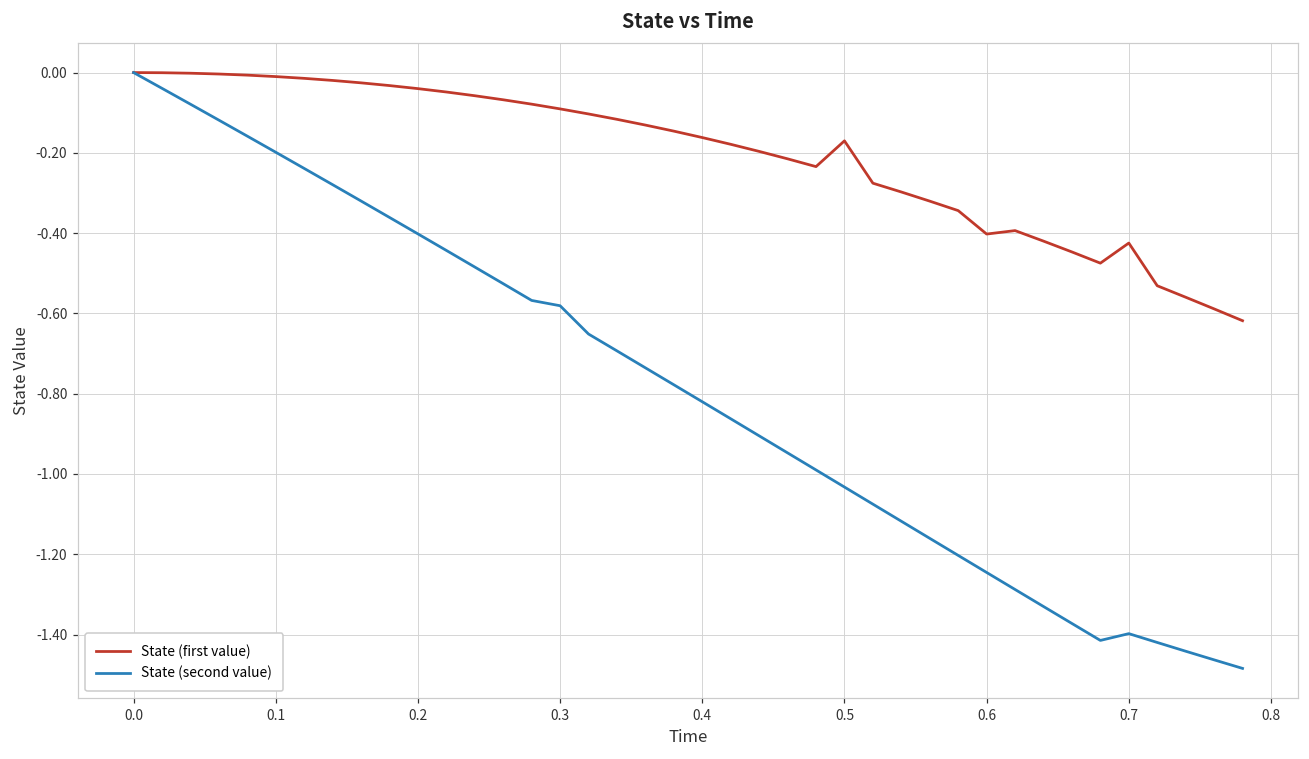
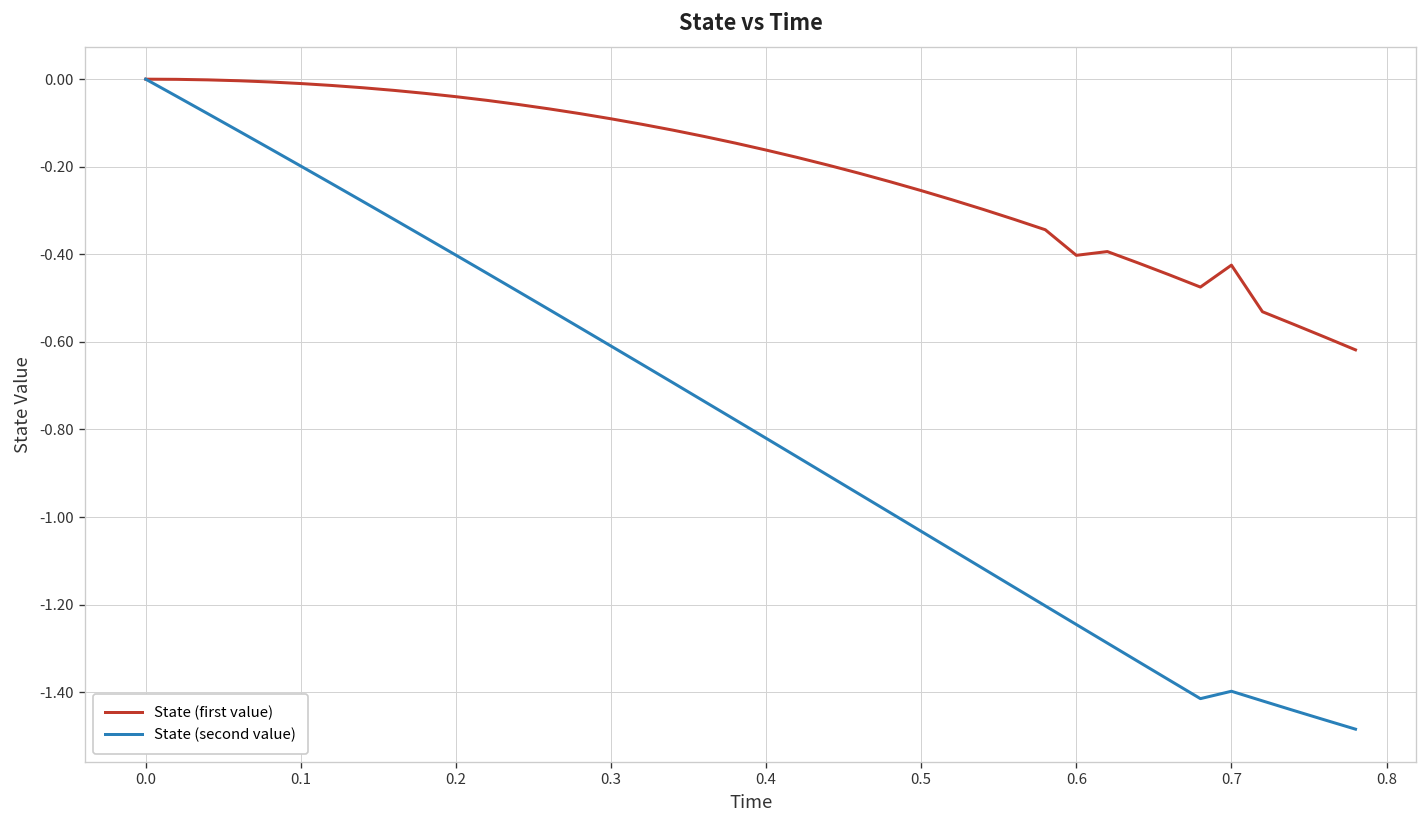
State (second value), 0.3: -0.58 -> -0.61
State (first value), 0.5: -0.17 -> -0.25
